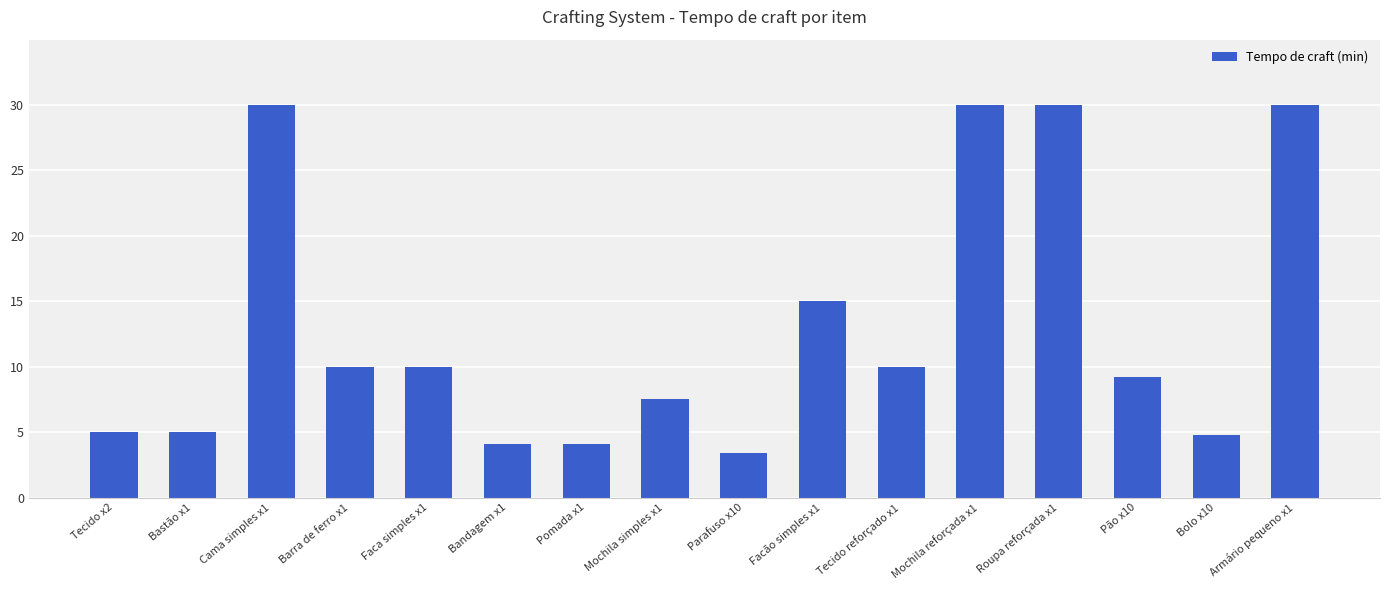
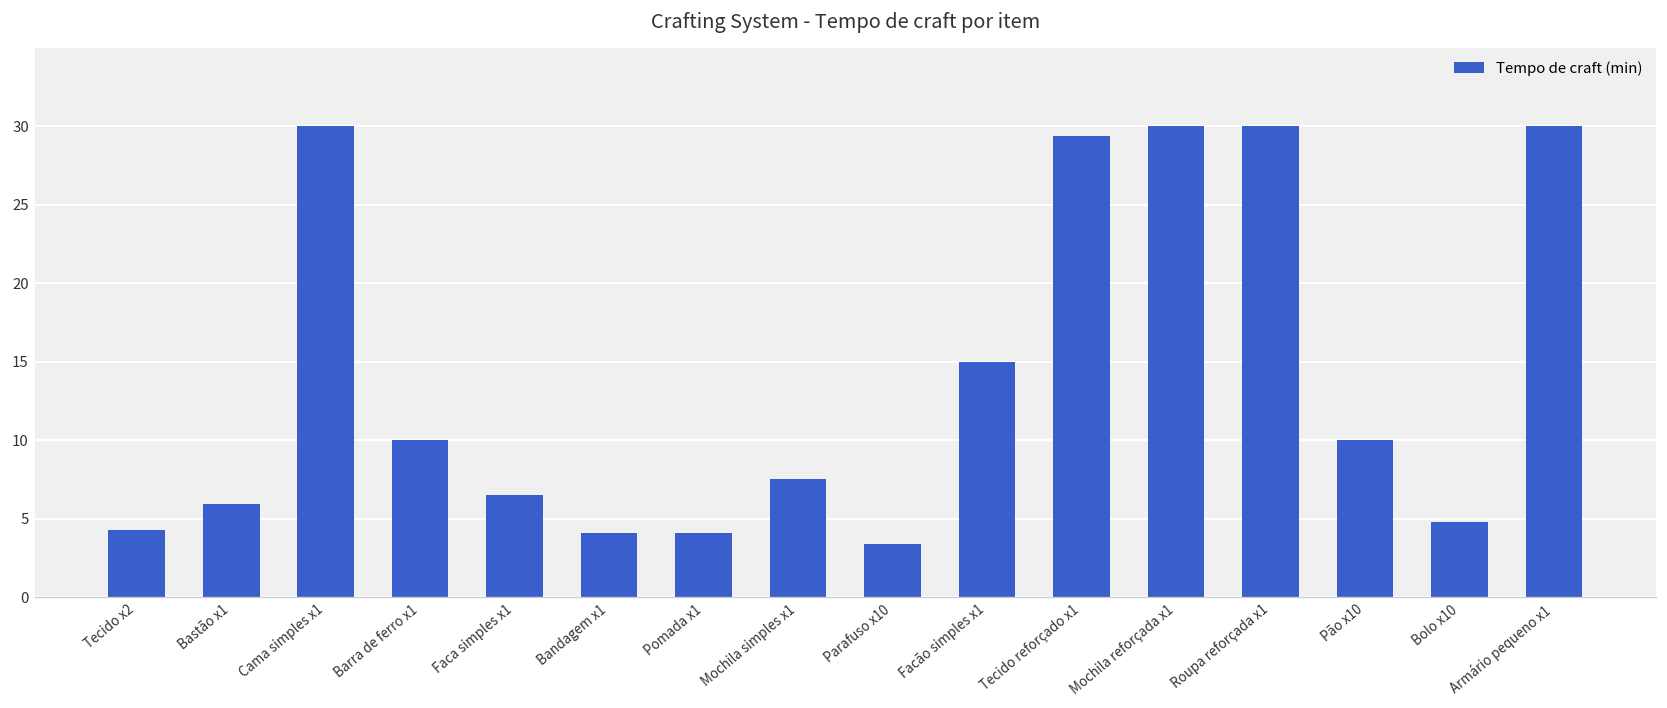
Tecido x2: 5.0 -> 4.3
Bastão x1: 5.0 -> 5.9
Faca simples x1: 10.0 -> 6.5
Tecido reforçado x1: 10.0 -> 29.4
Pão x10: 9.2 -> 10.0
